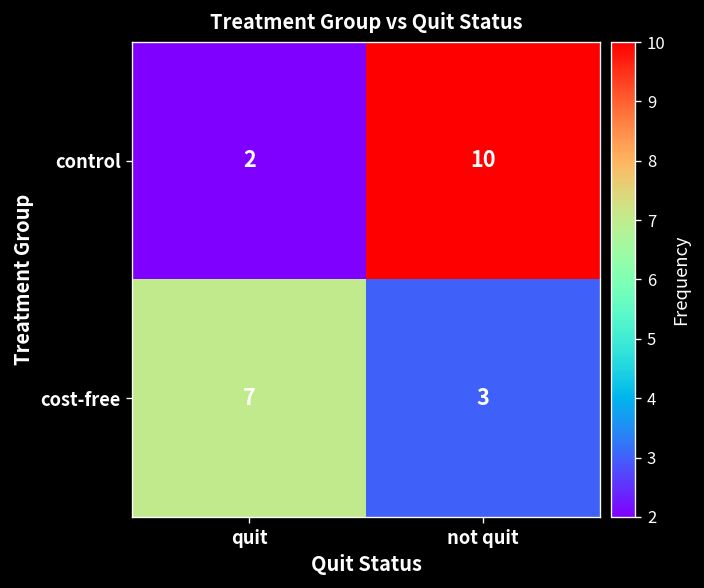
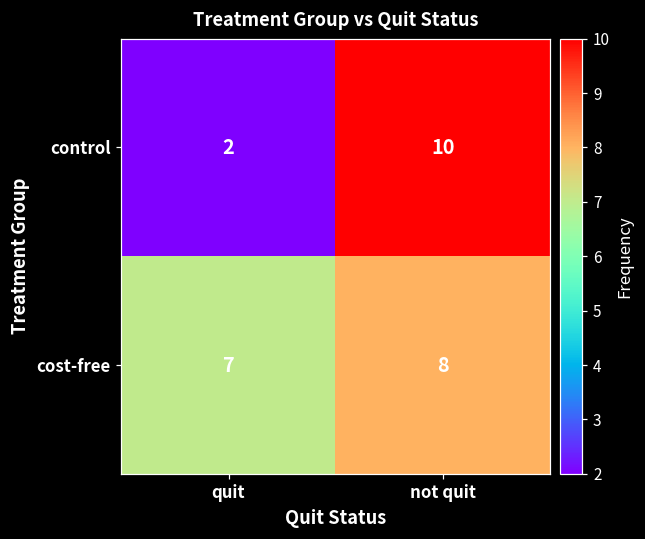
cost-free, not quit: 3 -> 8
